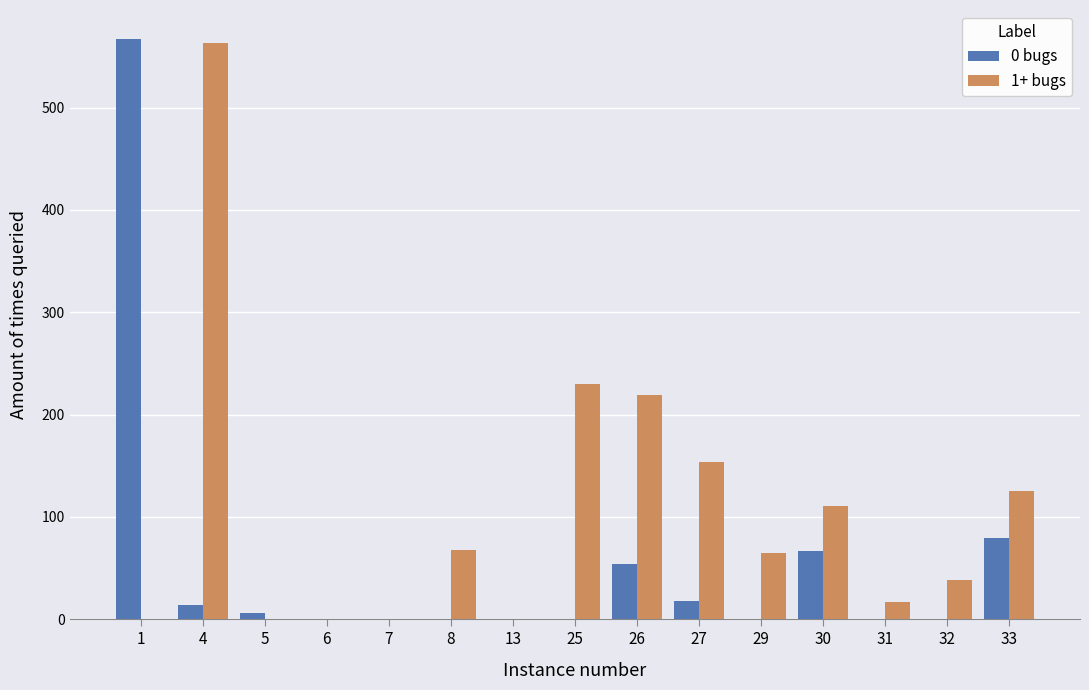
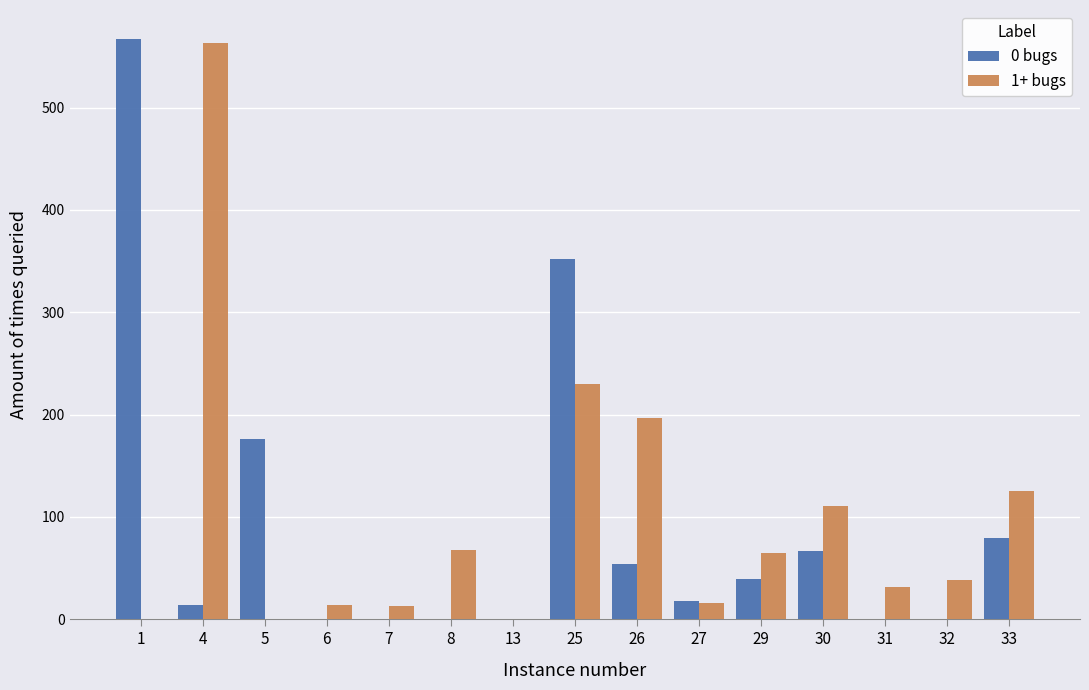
0 bugs, 5: 6 -> 176
1+ bugs, 6: 0 -> 14
1+ bugs, 7: 0 -> 13
0 bugs, 25: 0 -> 352
1+ bugs, 26: 219 -> 197
1+ bugs, 27: 154 -> 16
0 bugs, 29: 0 -> 39
1+ bugs, 31: 17 -> 32
